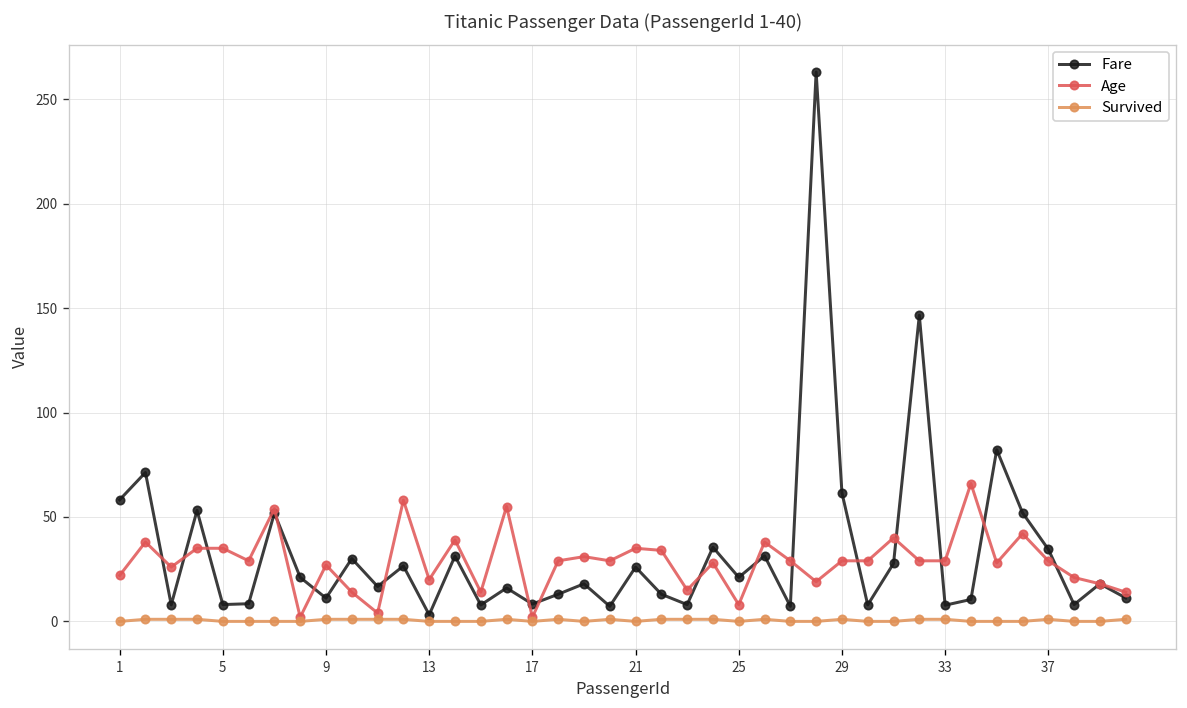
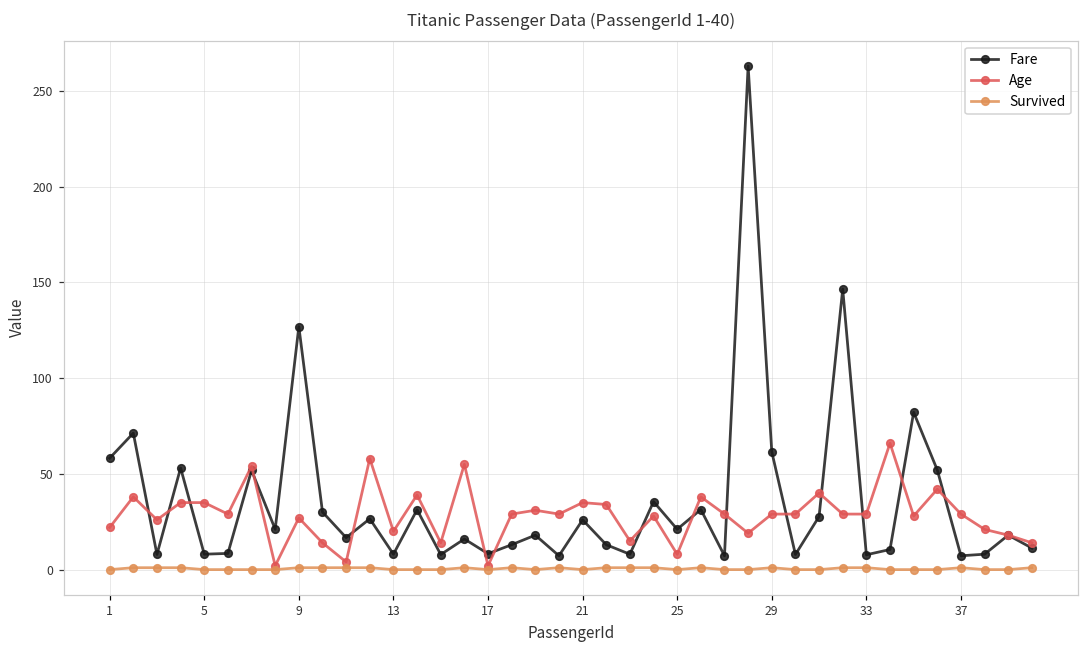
Fare, 9: 11 -> 127
Fare, 13: 3 -> 8
Fare, 37: 35 -> 7
